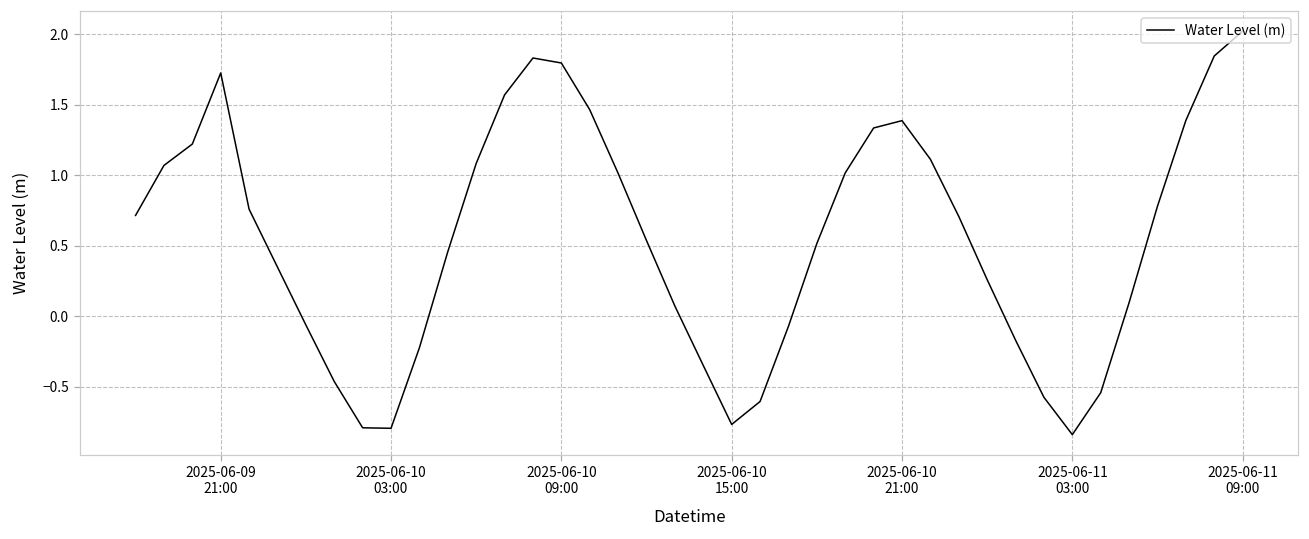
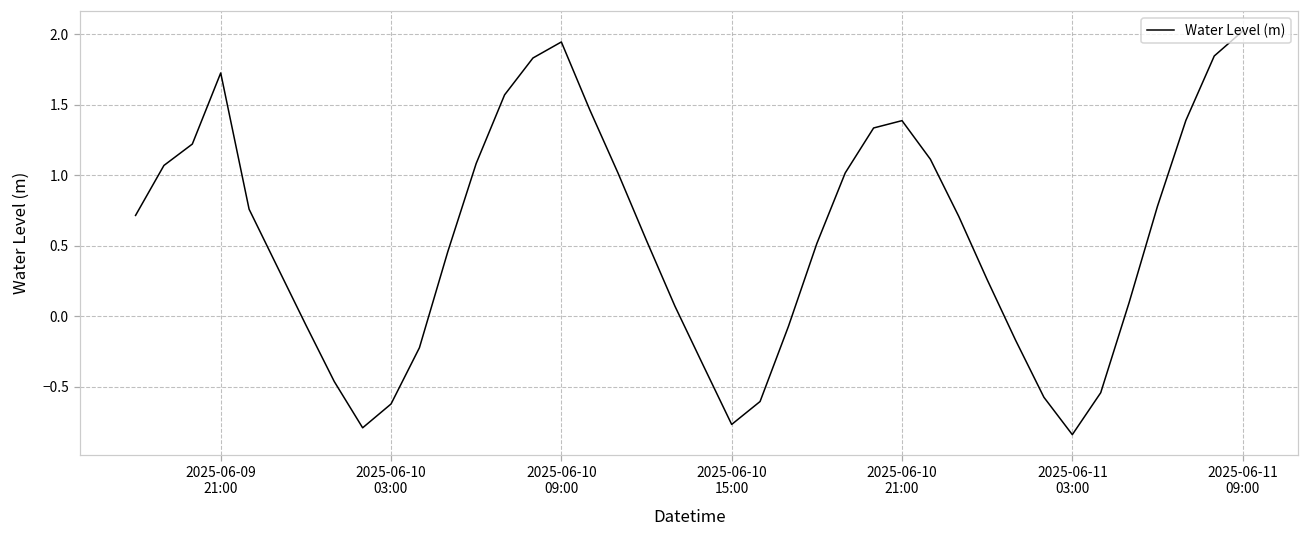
2025-06-10 03:00: -0.80 -> -0.62
2025-06-10 09:00: 1.80 -> 1.95
